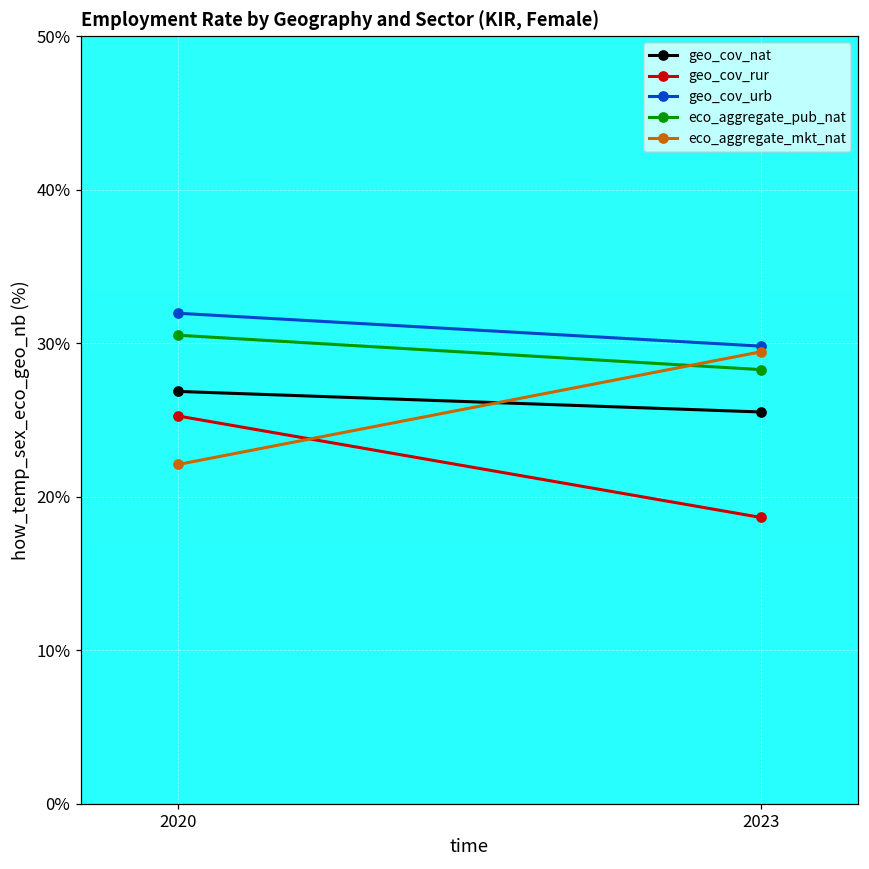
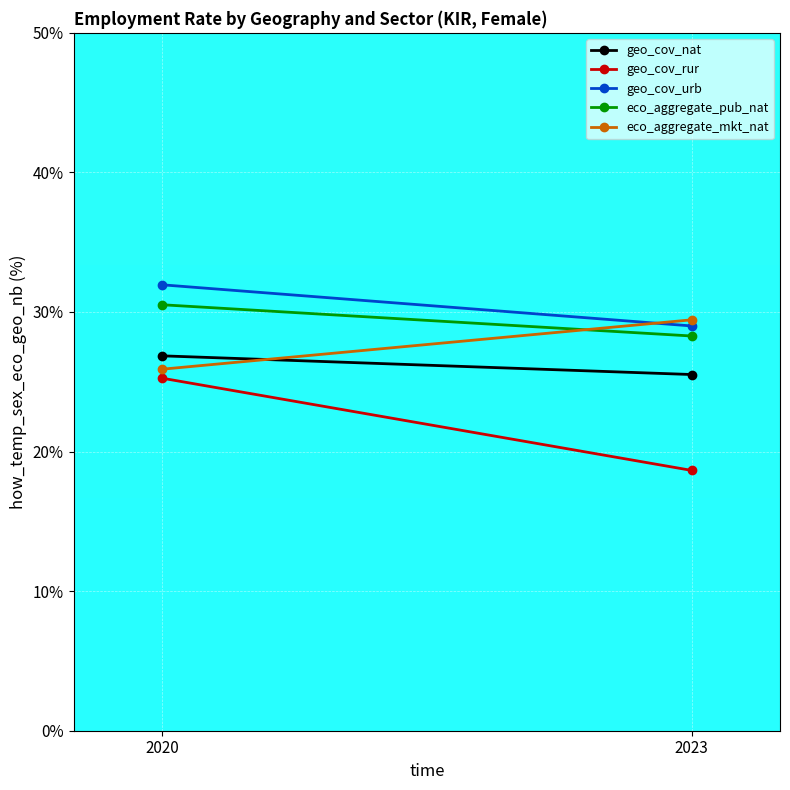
eco_aggregate_mkt_nat, 2020: 22.1% -> 25.9%
geo_cov_urb, 2023: 29.8% -> 29.0%
